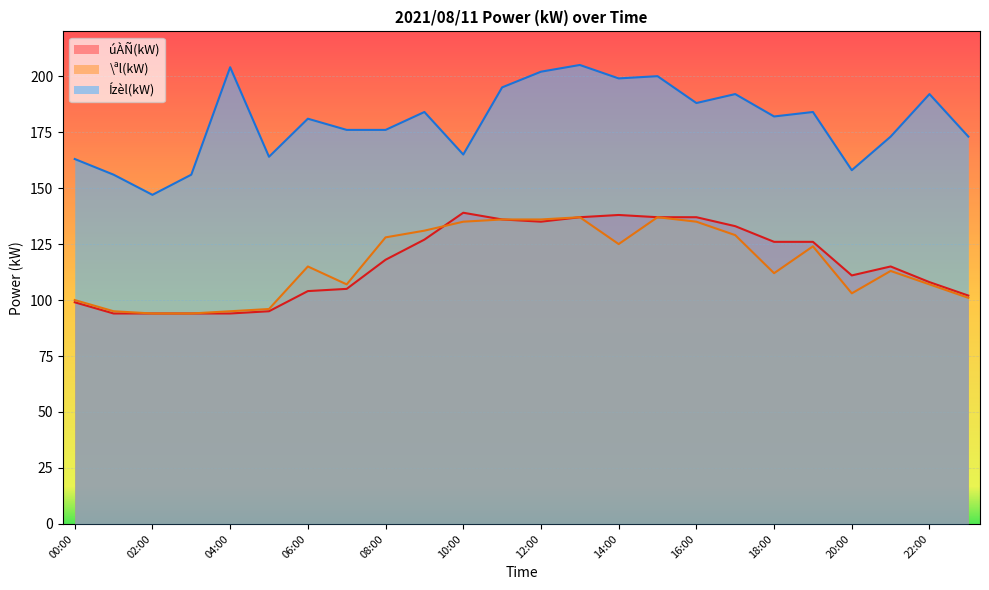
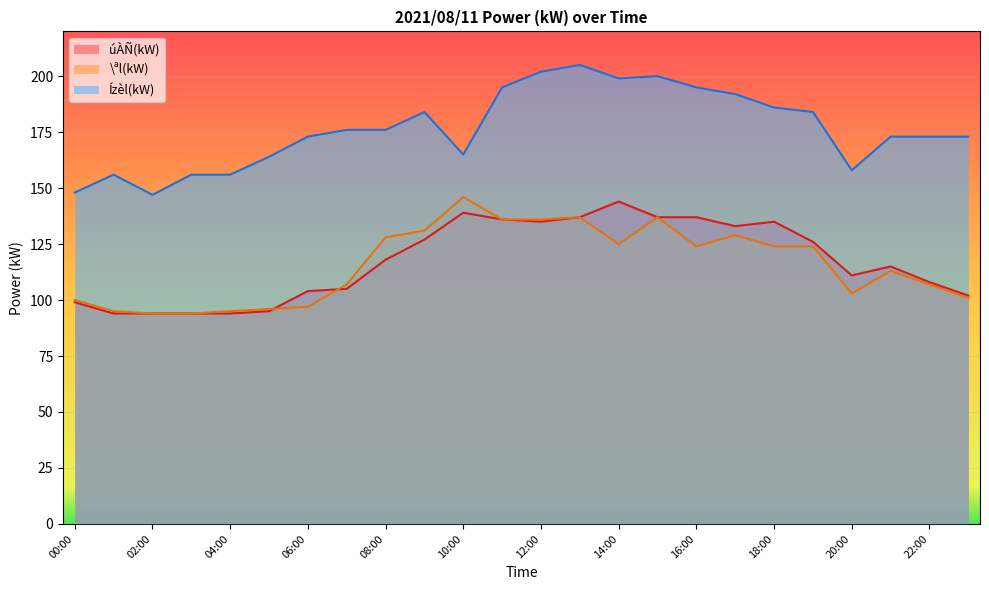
Ízèl(kW), 00:00: 163 -> 148
Ízèl(kW), 04:00: 204 -> 156
\ªl(kW), 06:00: 115 -> 97
Ízèl(kW), 06:00: 181 -> 173
\ªl(kW), 10:00: 135 -> 146
úÀÑ(kW), 14:00: 138 -> 144
\ªl(kW), 16:00: 135 -> 124
Ízèl(kW), 16:00: 188 -> 195
úÀÑ(kW), 18:00: 126 -> 135
\ªl(kW), 18:00: 112 -> 124
Ízèl(kW), 18:00: 182 -> 186
Ízèl(kW), 22:00: 192 -> 173
